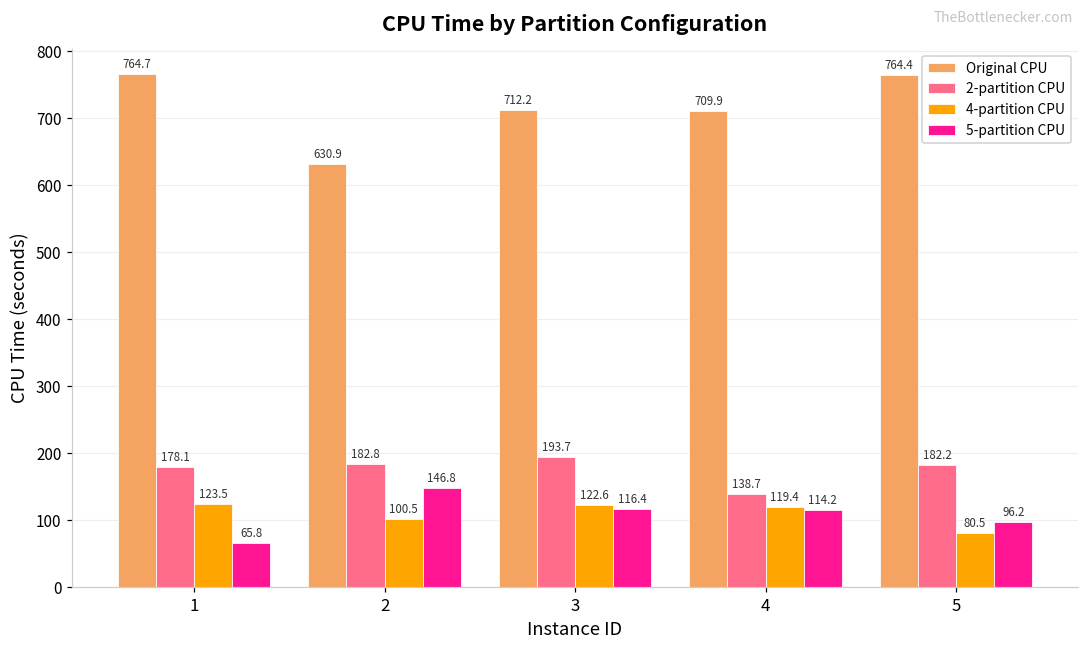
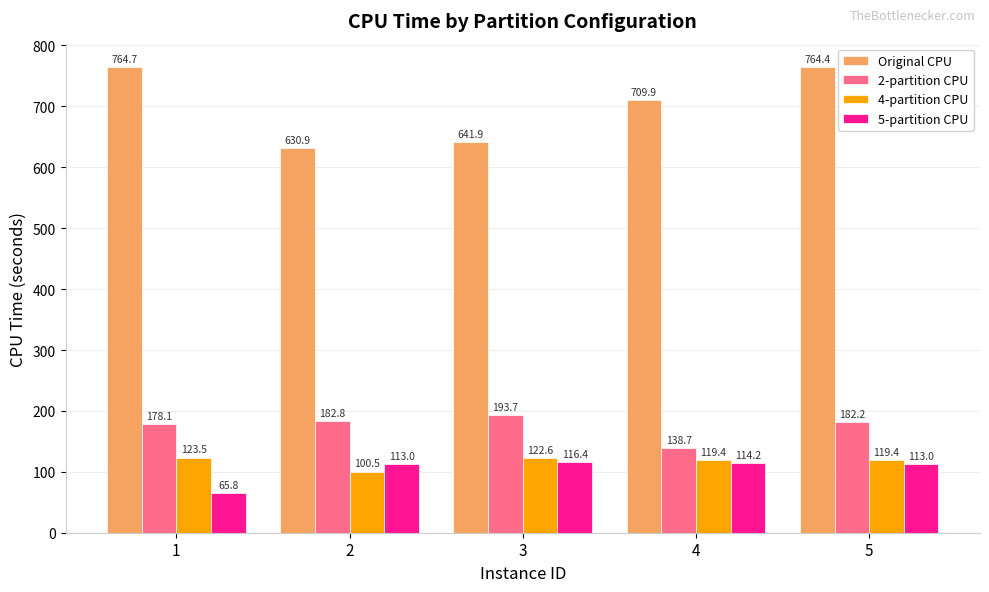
5-partition CPU, 2: 146.8 -> 113.0
Original CPU, 3: 712.2 -> 641.9
4-partition CPU, 5: 80.5 -> 119.4
5-partition CPU, 5: 96.2 -> 113.0
